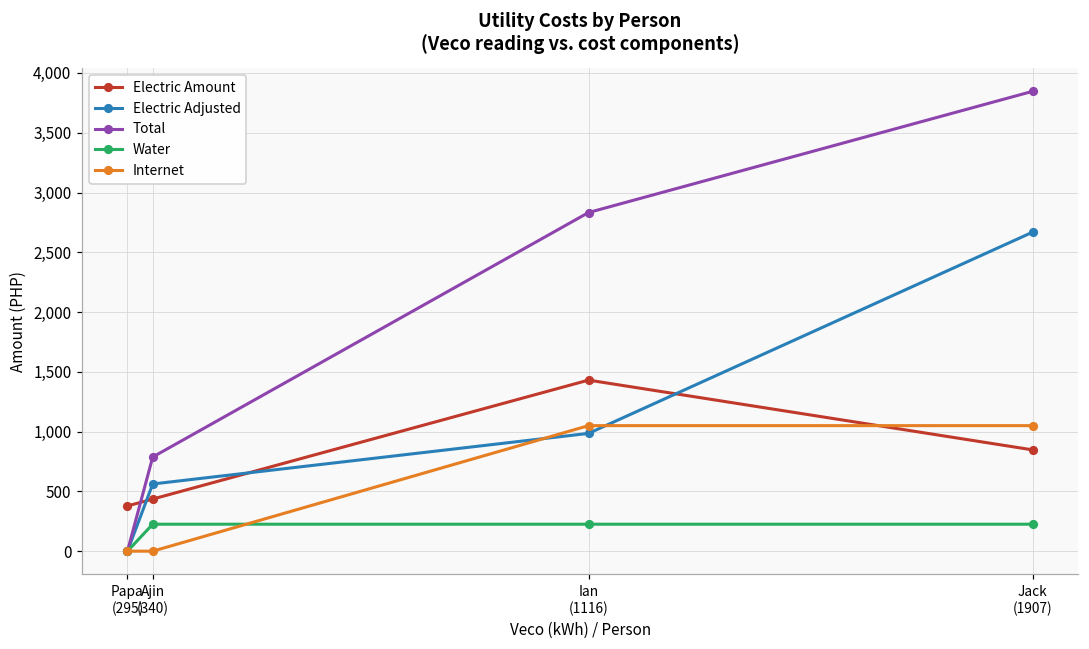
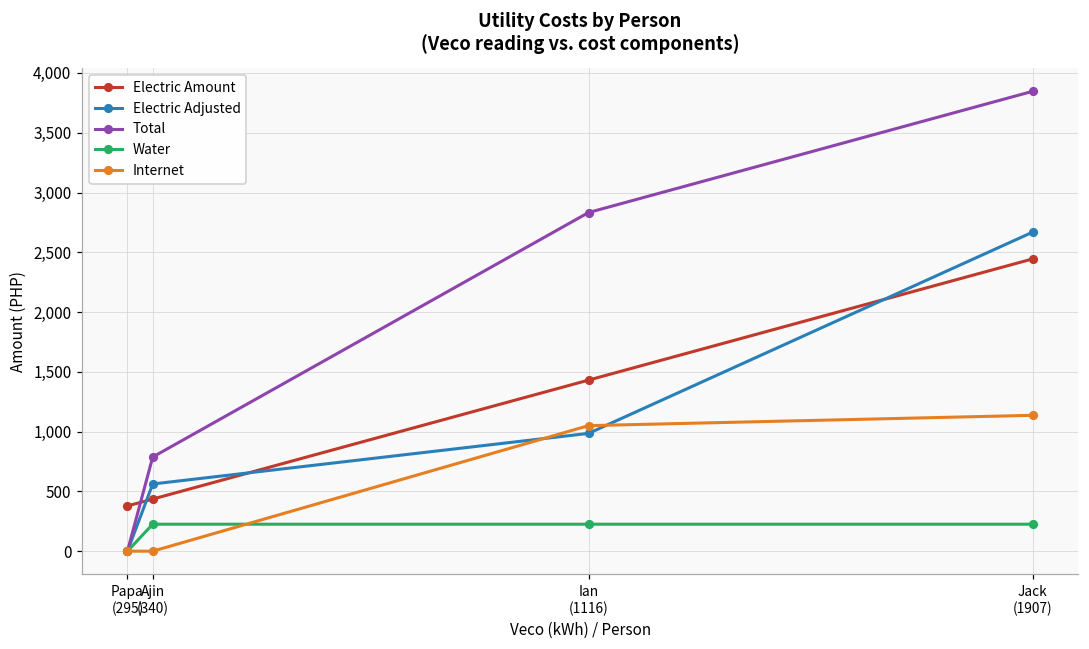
Electric Amount, Jack (1907): 850 -> 2,440
Internet, Jack (1907): 1,050 -> 1,140
